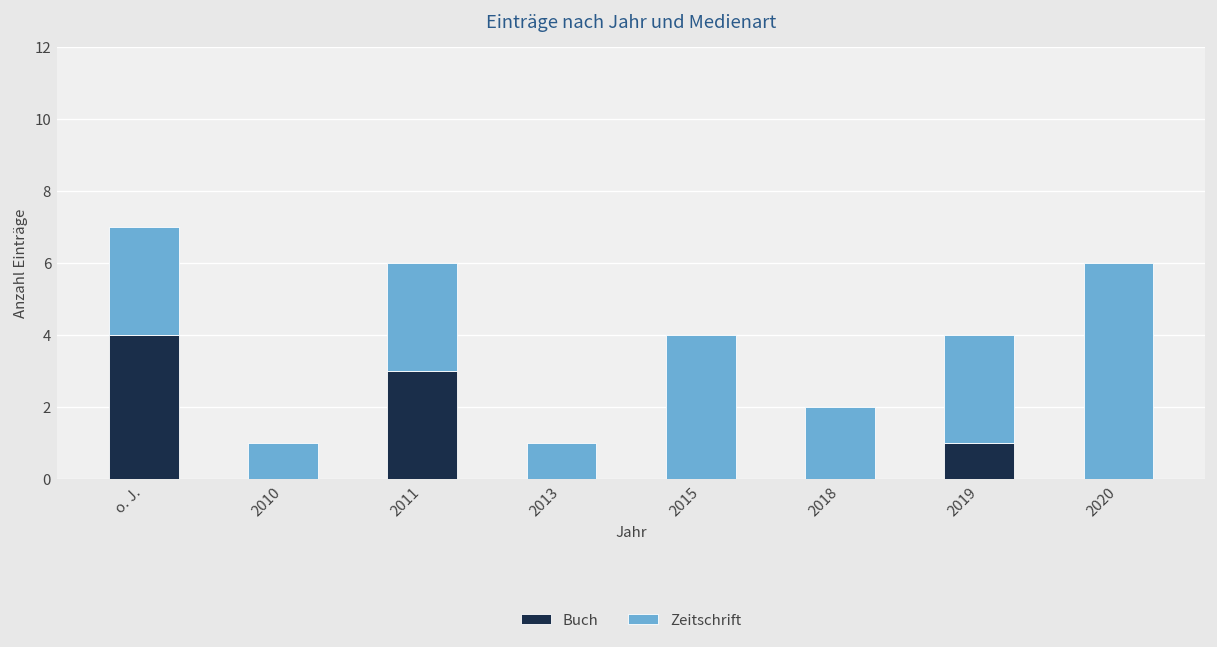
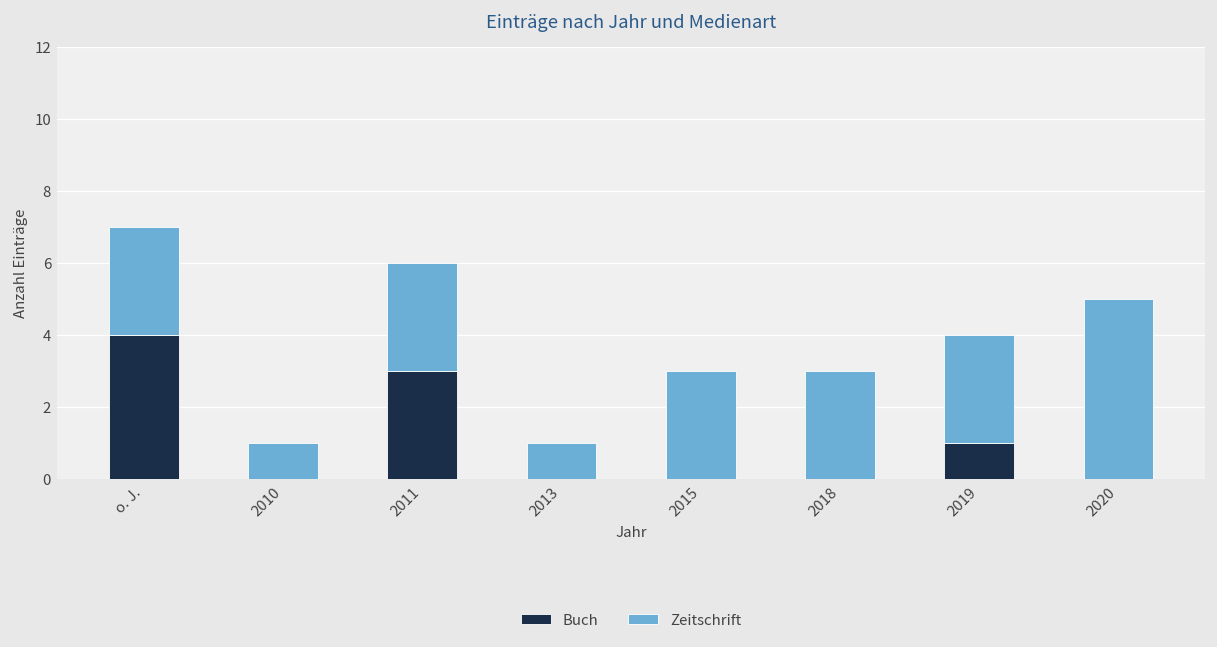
Zeitschrift, 2015: 4 -> 3
Zeitschrift, 2018: 2 -> 3
Zeitschrift, 2020: 6 -> 5
